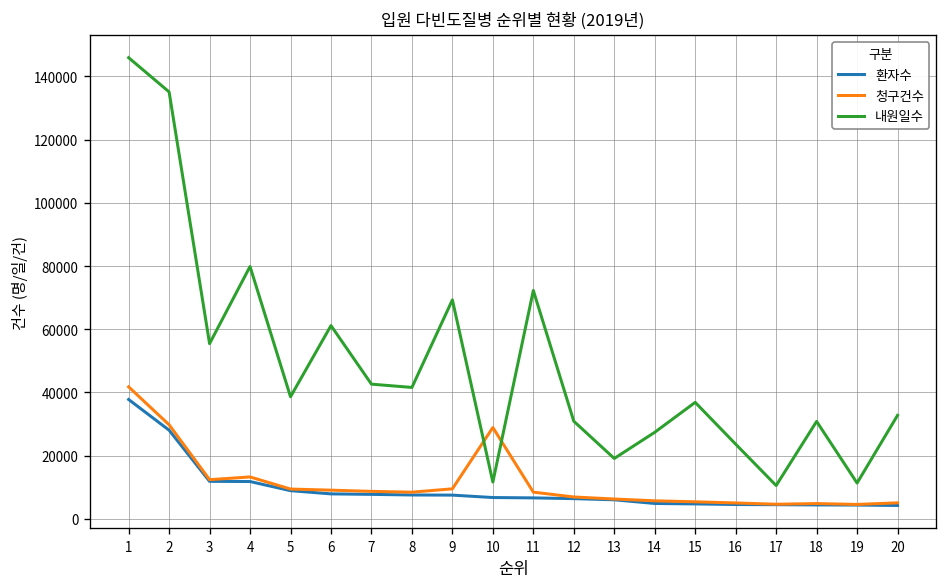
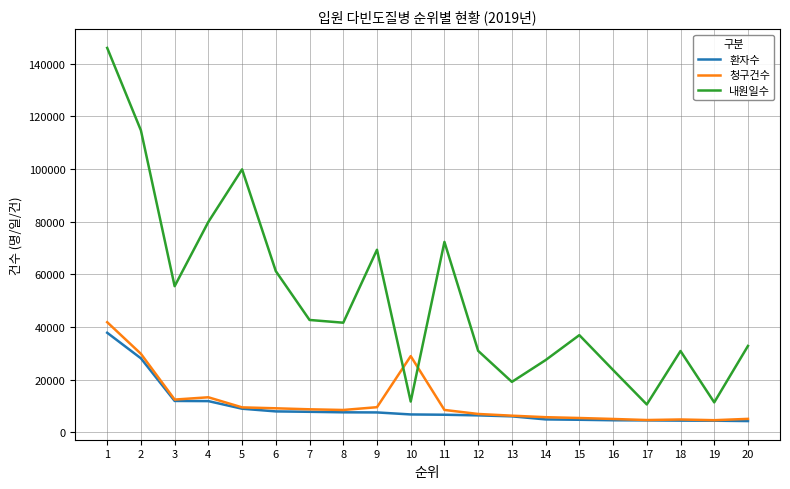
내원일수, 2: 135000 -> 115000
내원일수, 5: 39000 -> 100000
